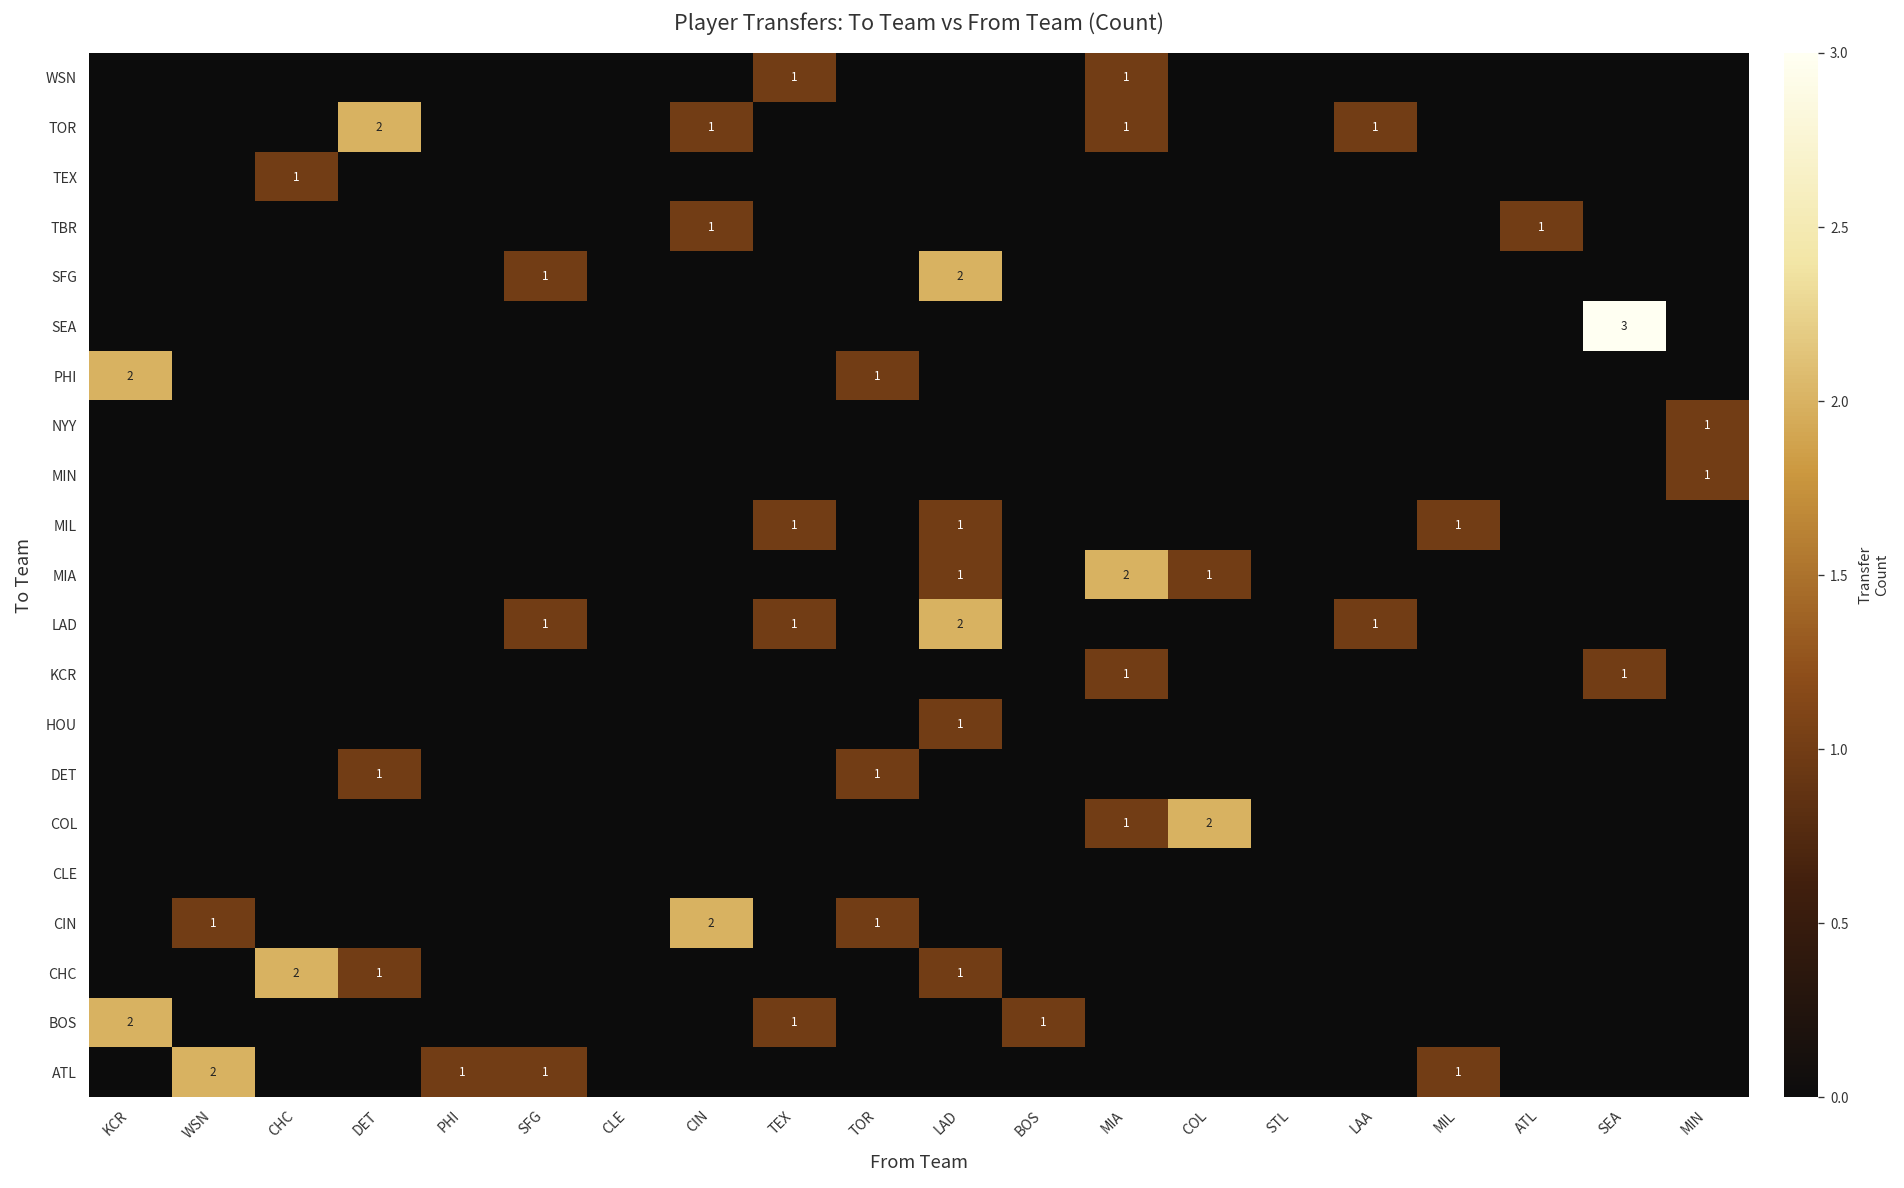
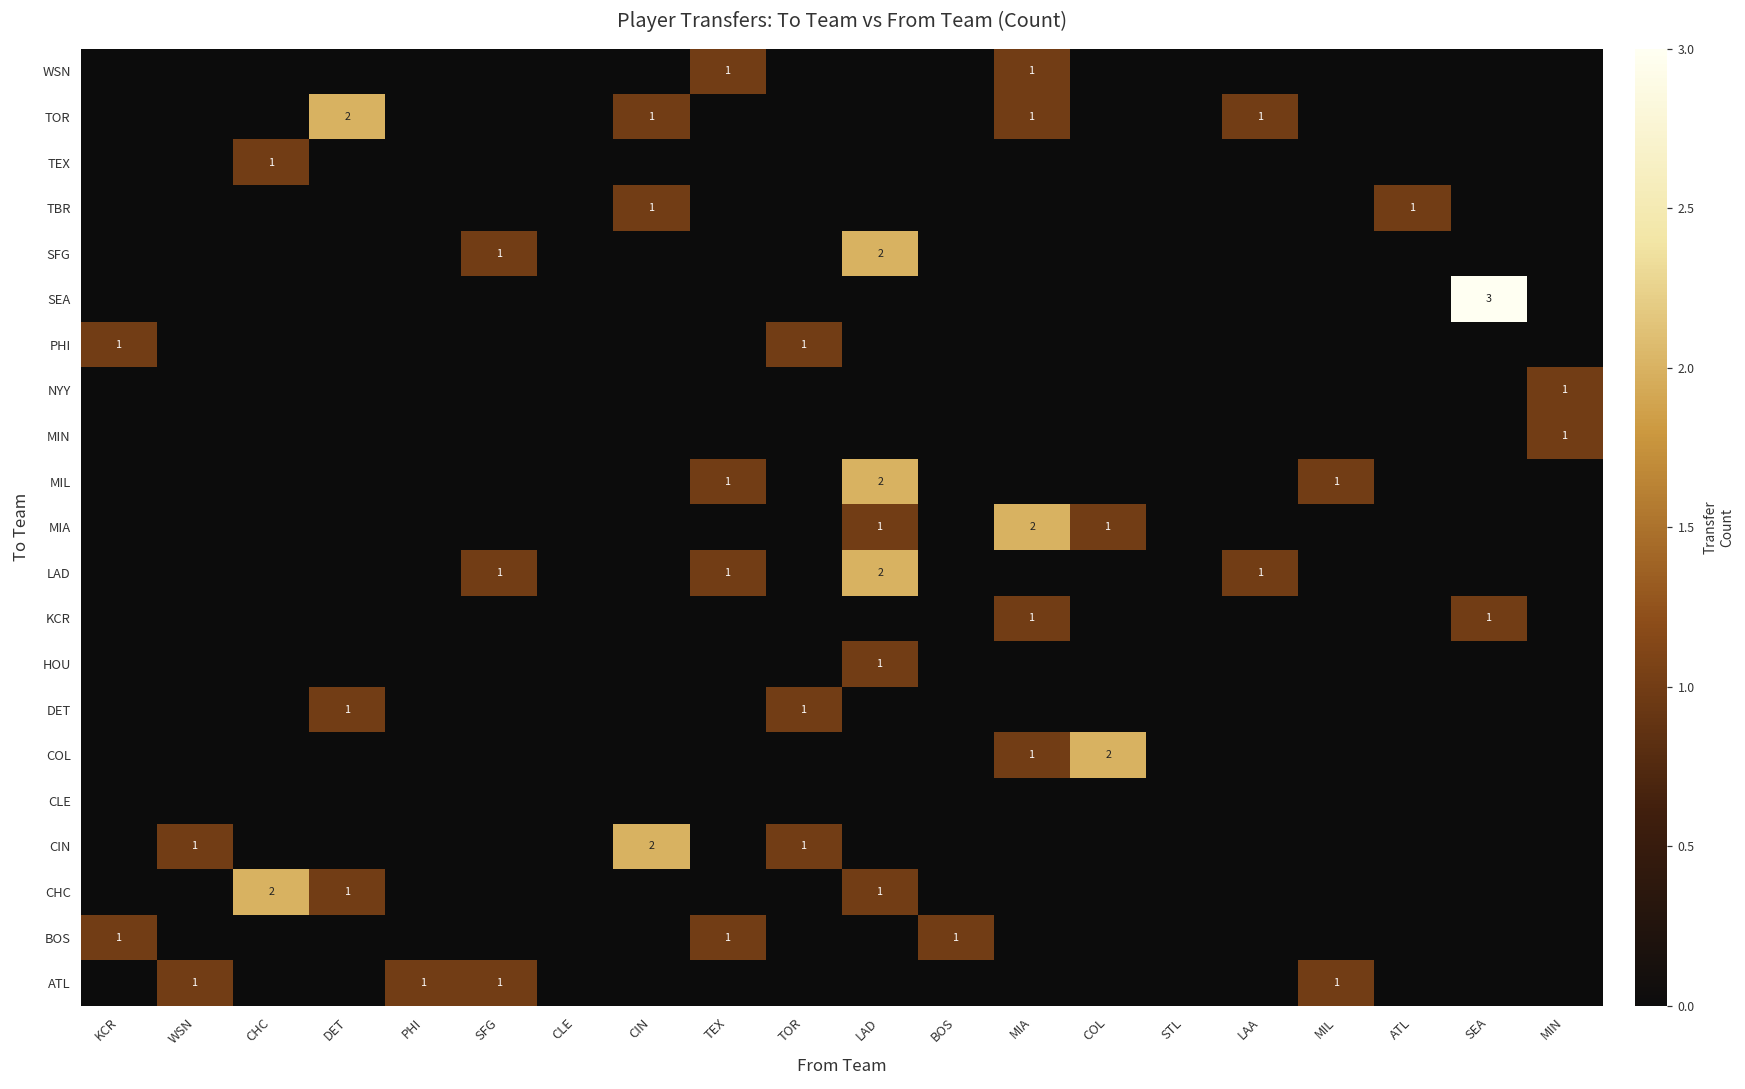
PHI, KCR: 2 -> 1
MIL, LAD: 1 -> 2
BOS, KCR: 2 -> 1
ATL, WSN: 2 -> 1
